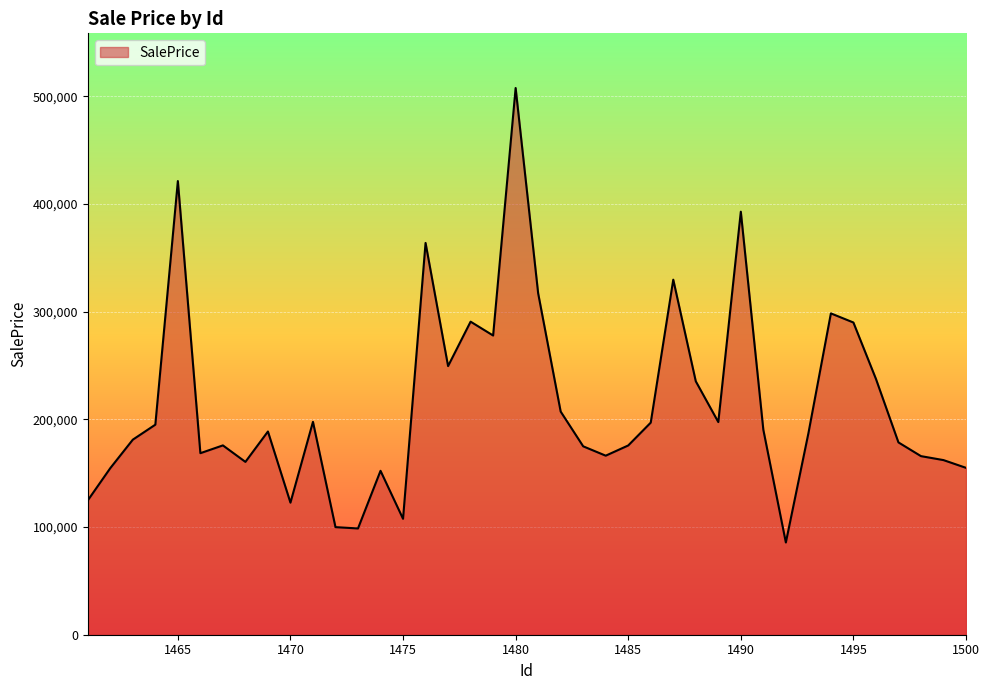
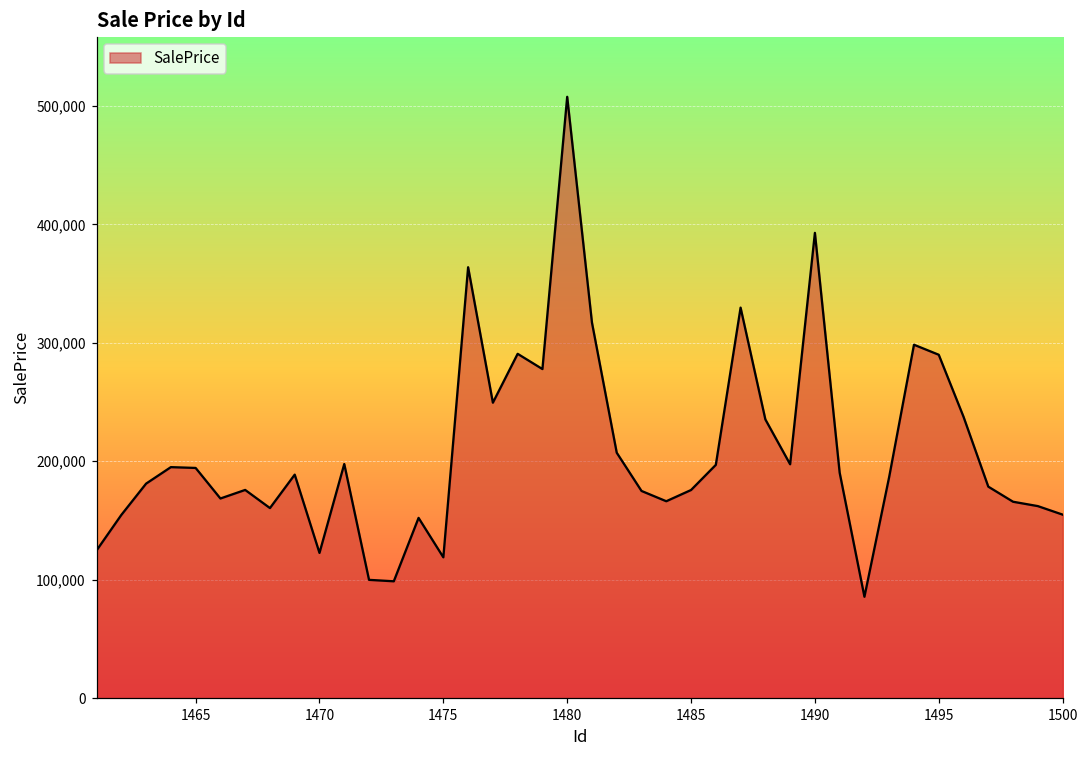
1465: 421,000 -> 194,000
1475: 108,000 -> 119,000
